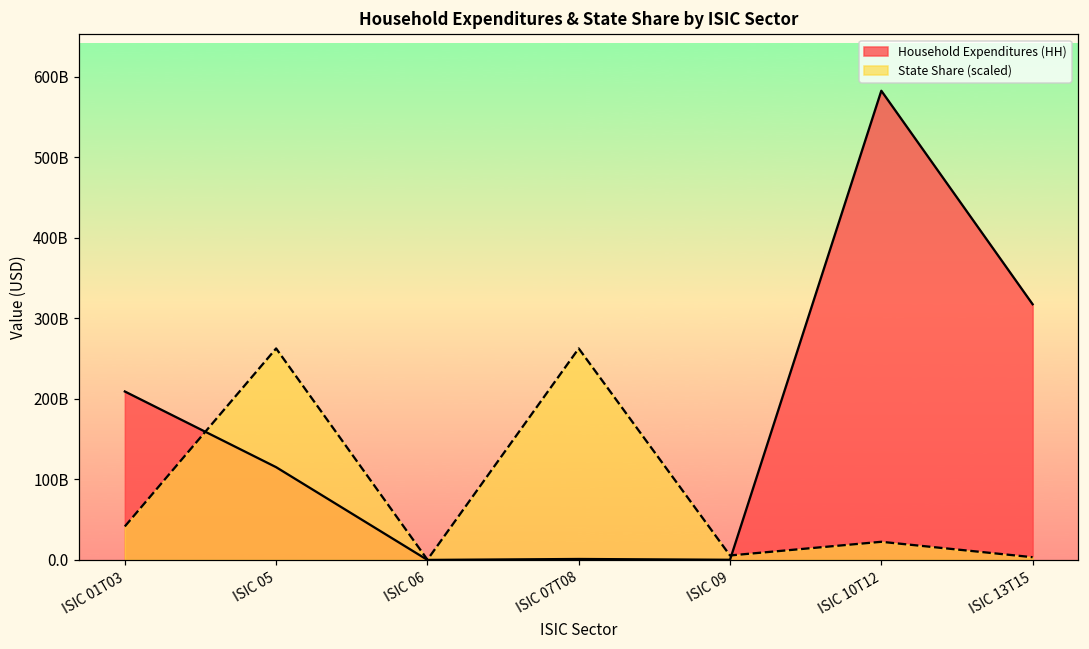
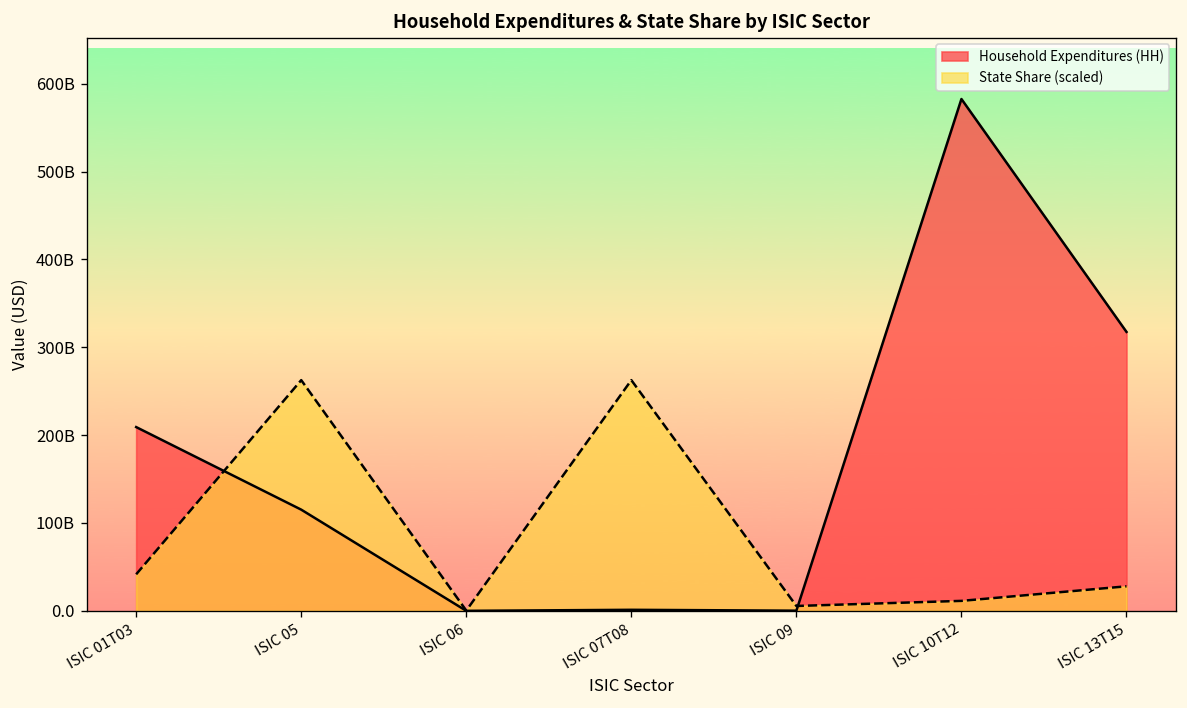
State Share (scaled), ISIC 10T12: 20000000000 -> 10000000000
State Share (scaled), ISIC 13T15: 0 -> 30000000000
